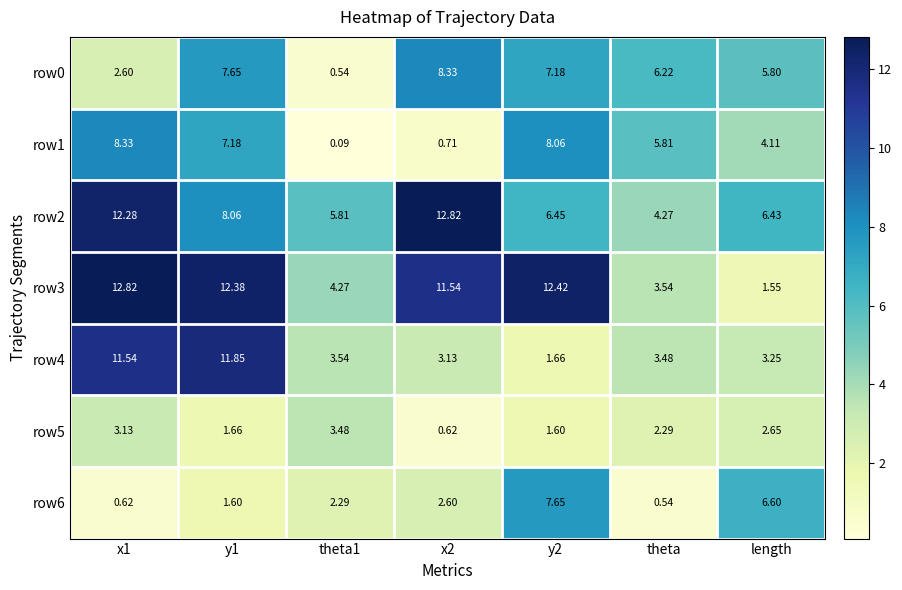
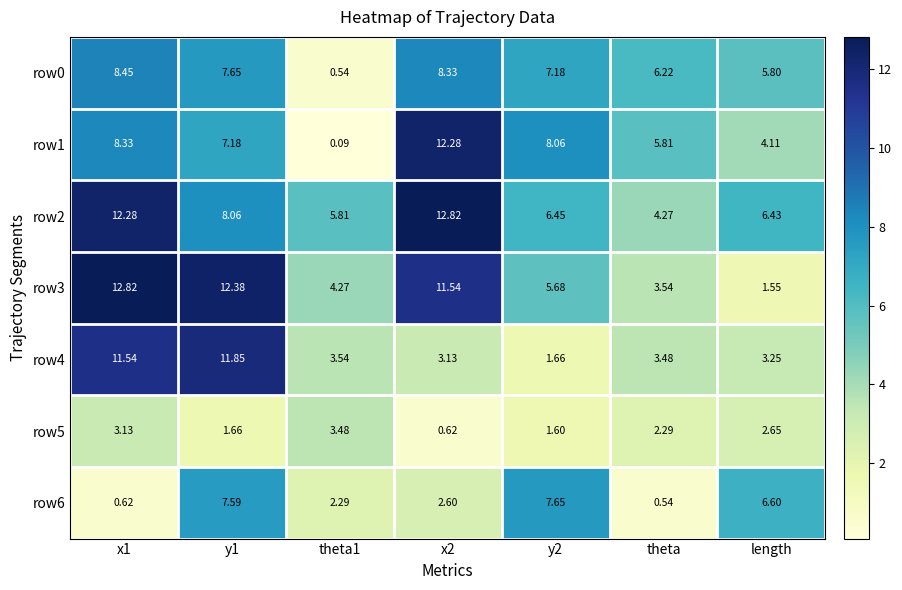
row0, x1: 2.60 -> 8.45
row1, x2: 0.71 -> 12.28
row3, y2: 12.42 -> 5.68
row6, y1: 1.60 -> 7.59
